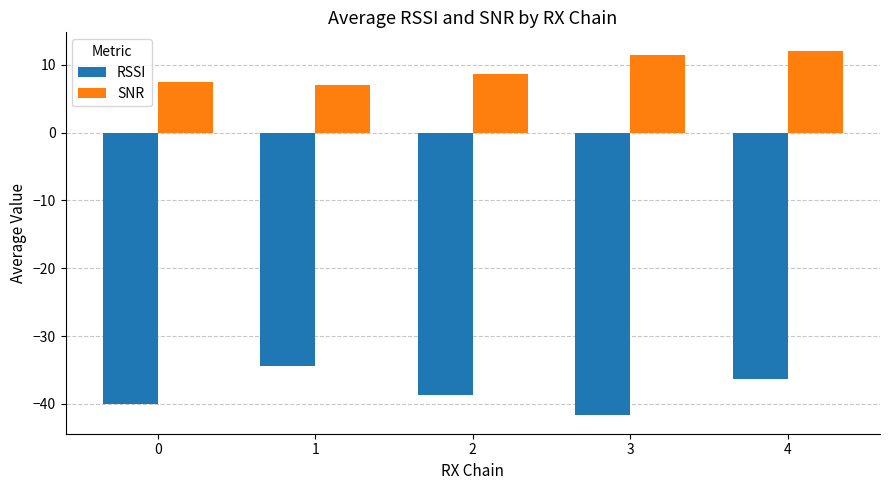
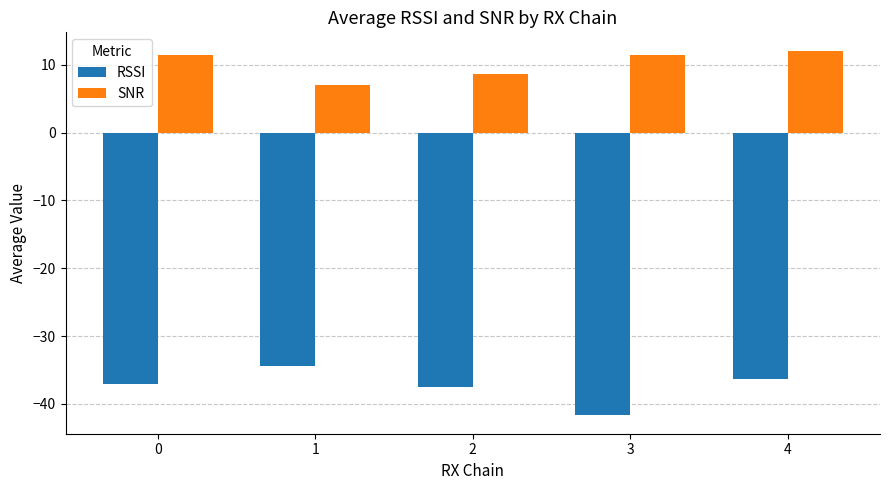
RSSI, 0: -40 -> -37
SNR, 0: 8 -> 12
RSSI, 2: -39 -> -38
